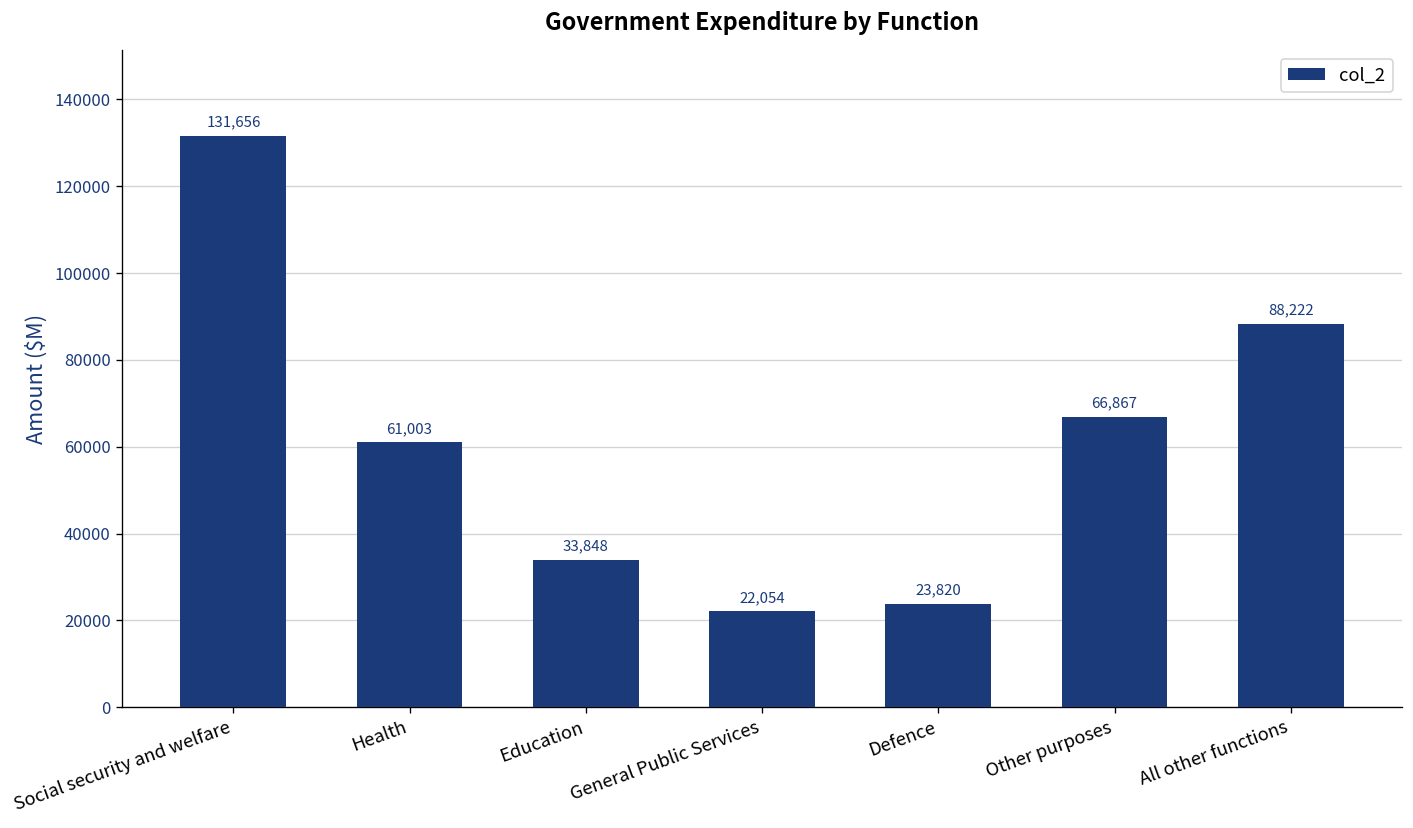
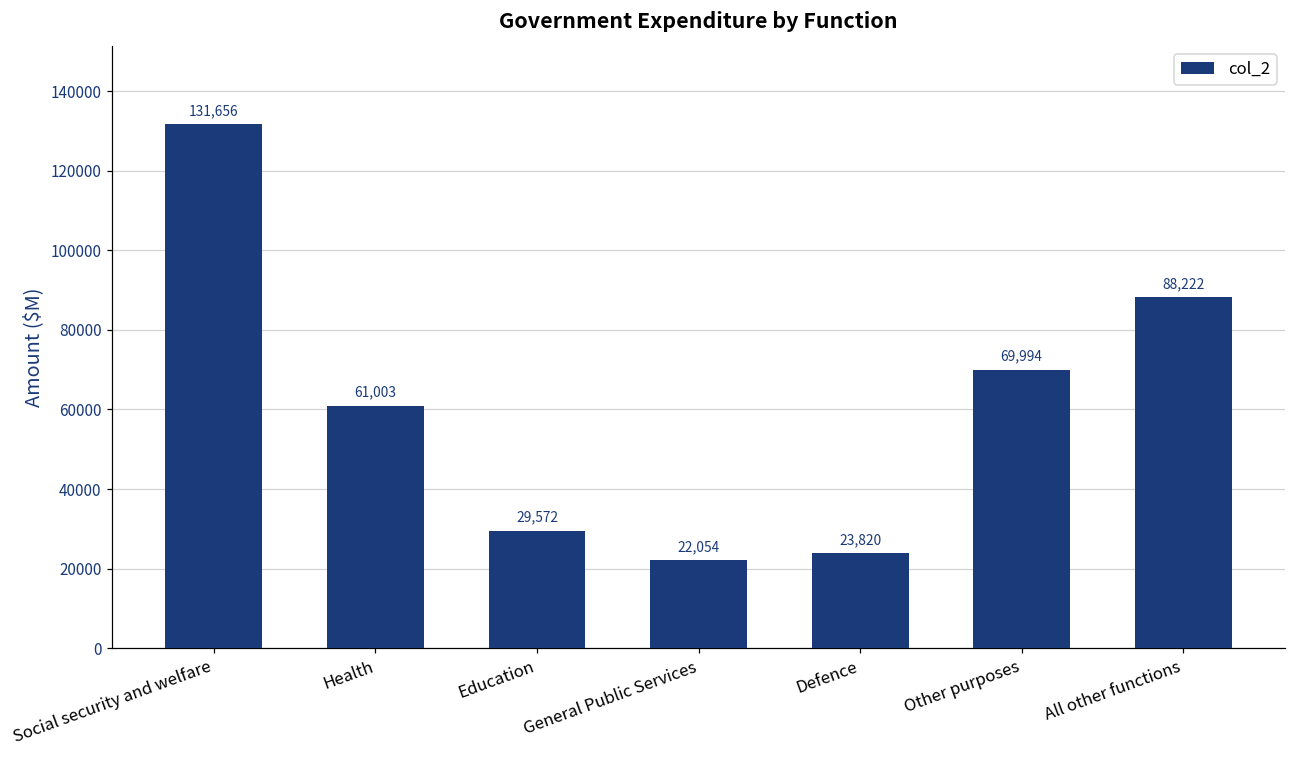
Education: 33,848 -> 29,572
Other purposes: 66,867 -> 69,994
